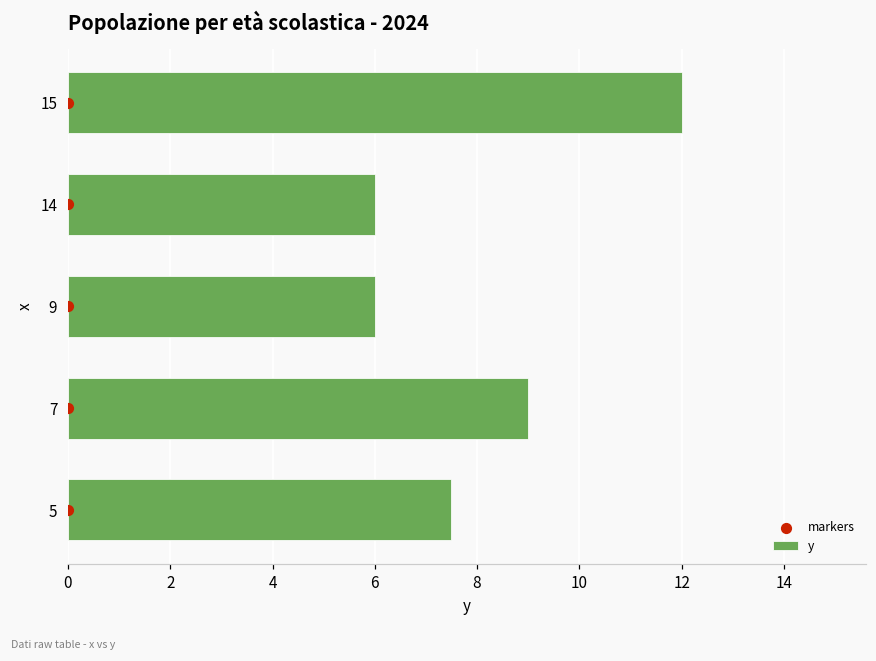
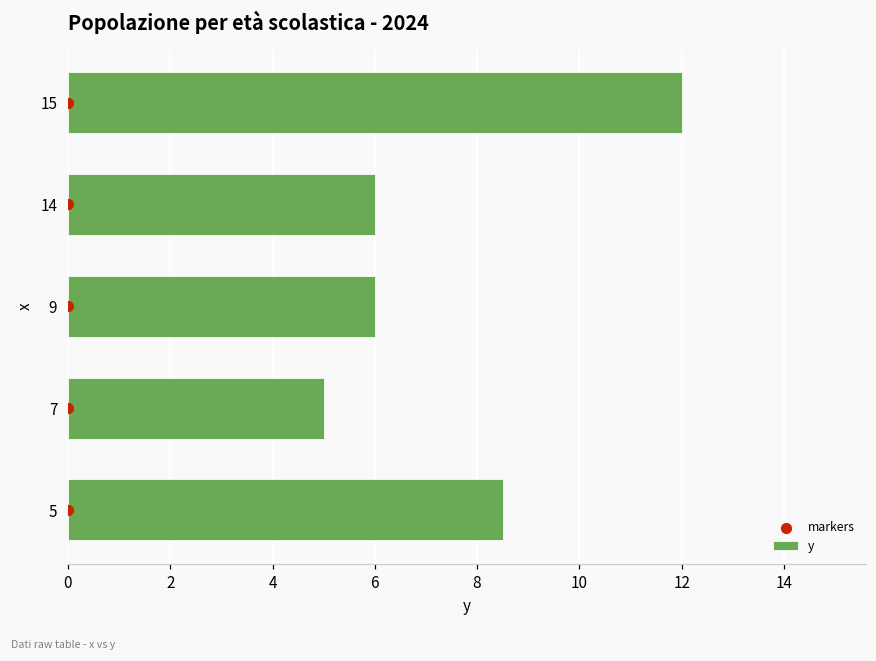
y, 7: 9 -> 5
y, 5: 7.5 -> 8.5
